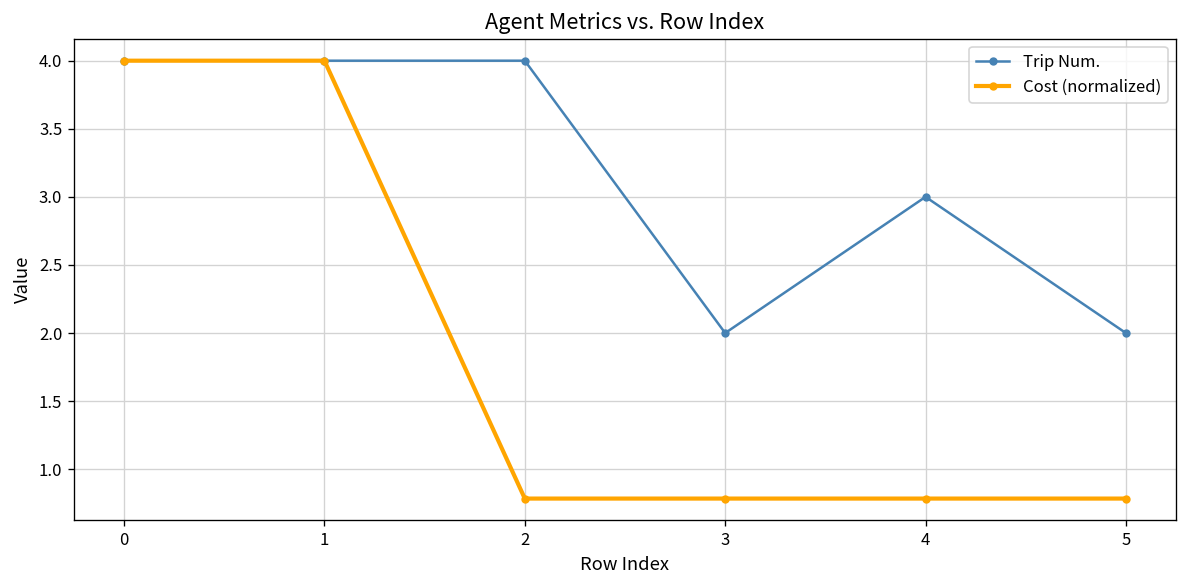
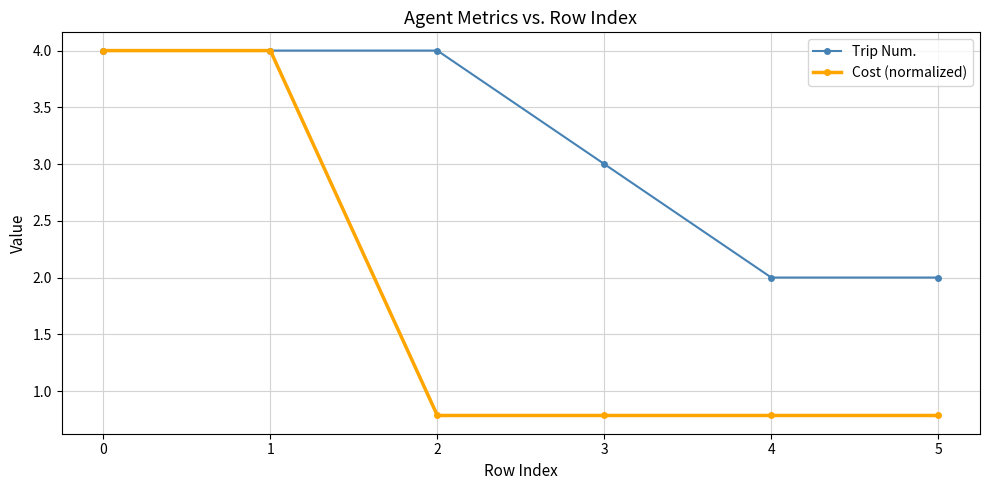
Trip Num., 3: 2 -> 3
Trip Num., 4: 3 -> 2
